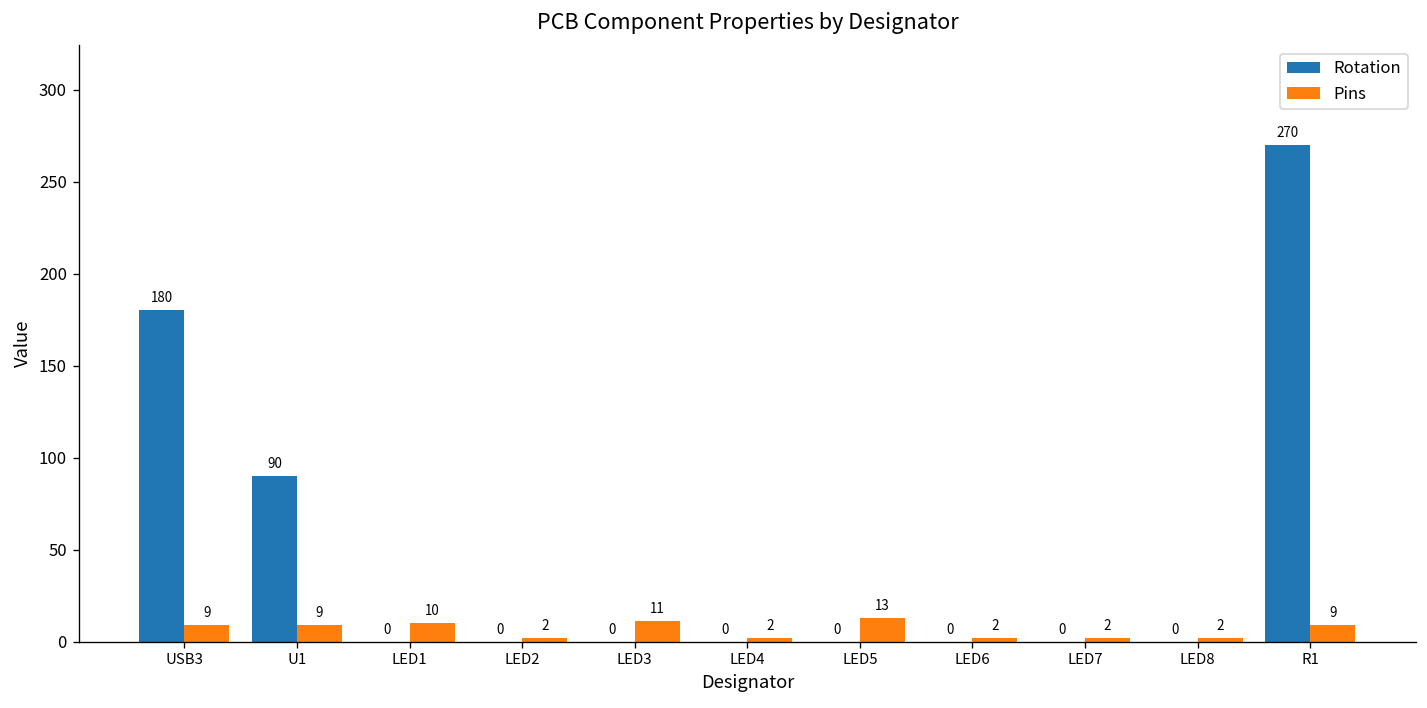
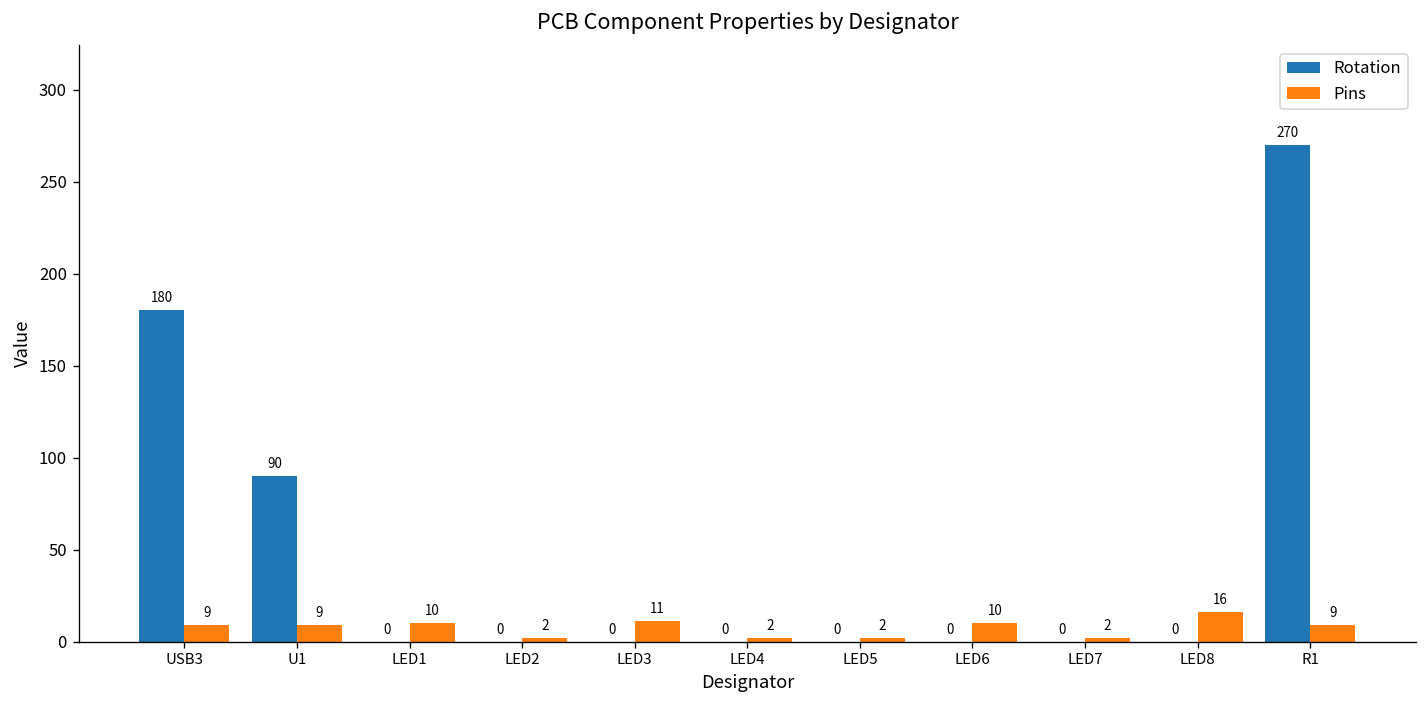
Pins, LED5: 13 -> 2
Pins, LED6: 2 -> 10
Pins, LED8: 2 -> 16
